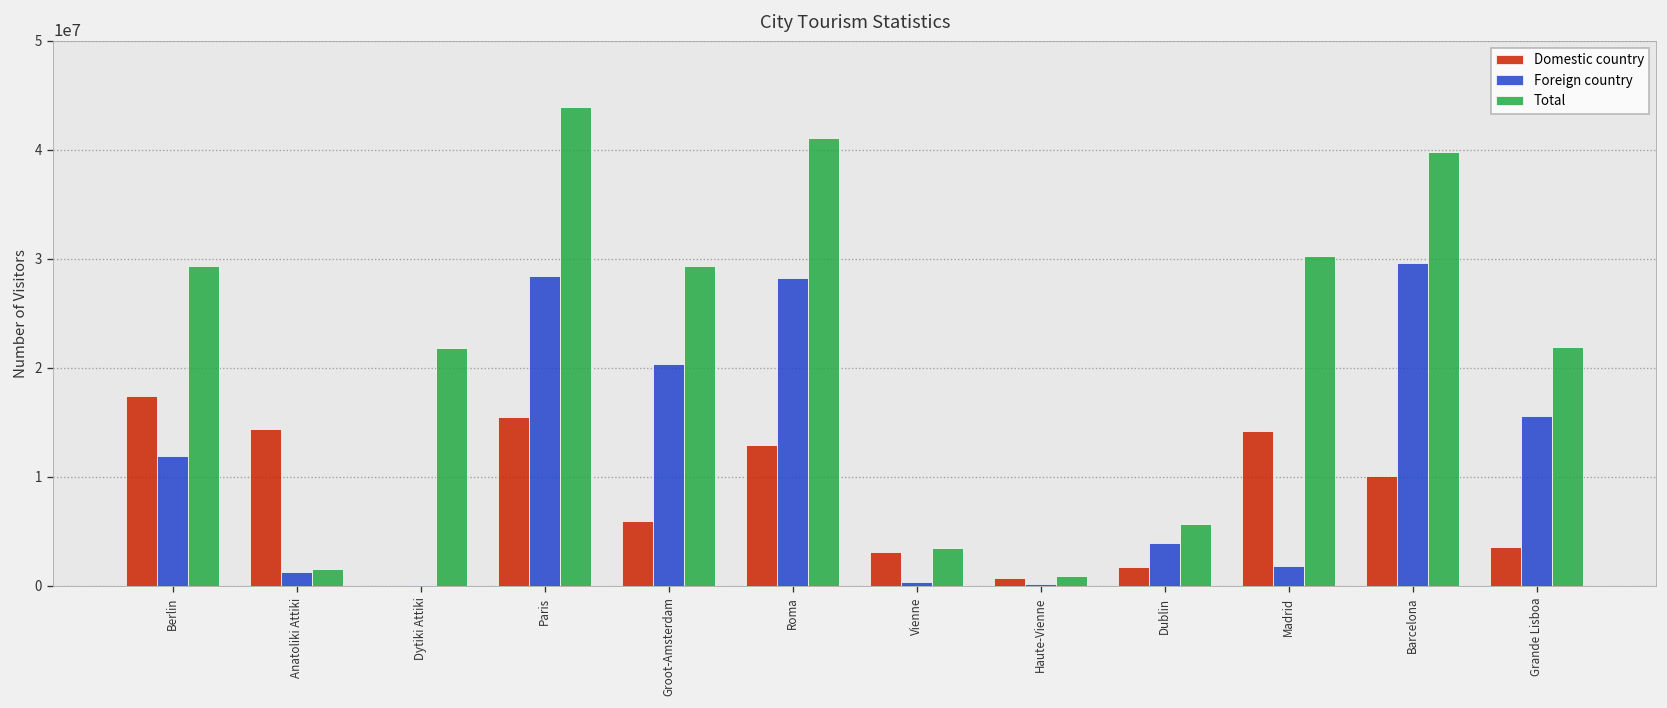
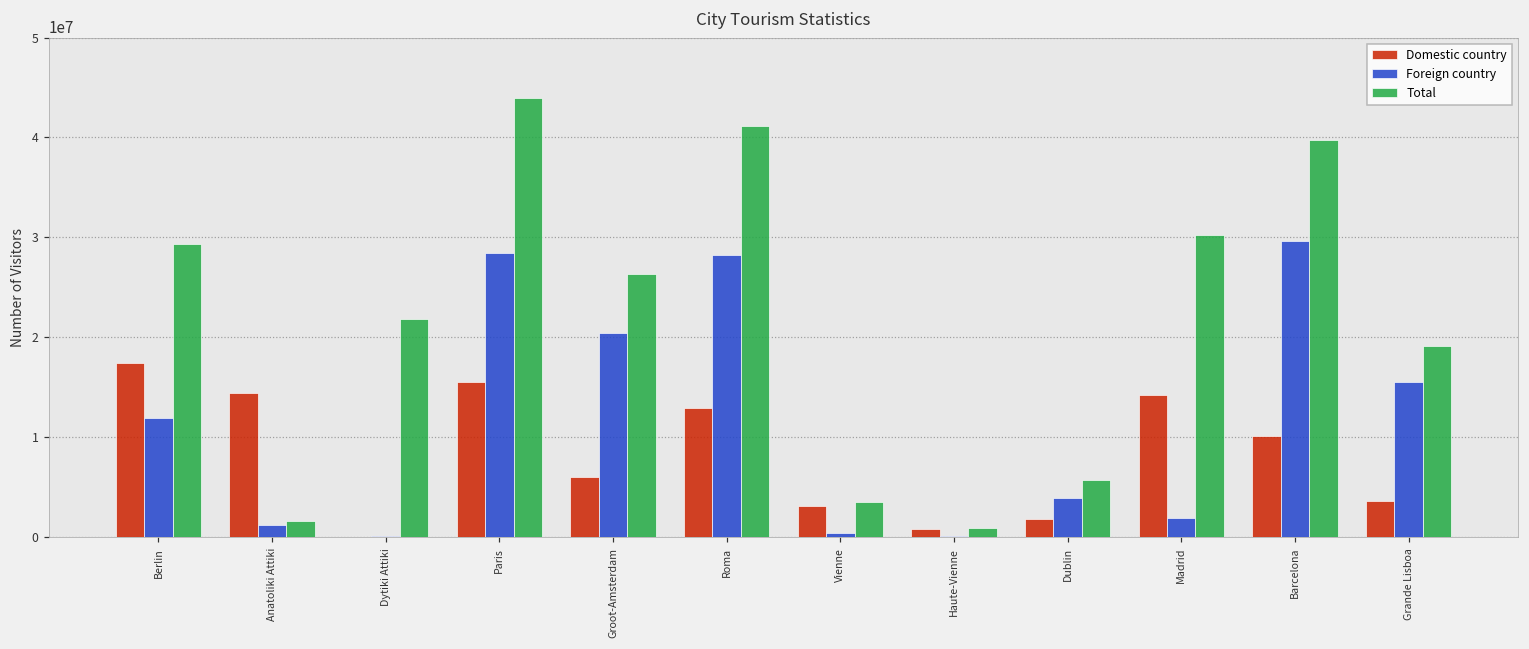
Total, Groot-Amsterdam: 29000000 -> 26000000
Total, Grande Lisboa: 22000000 -> 19000000
